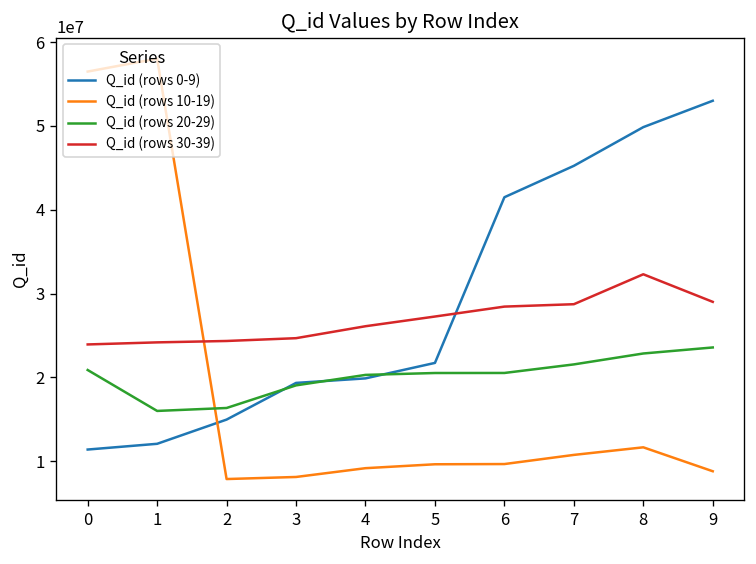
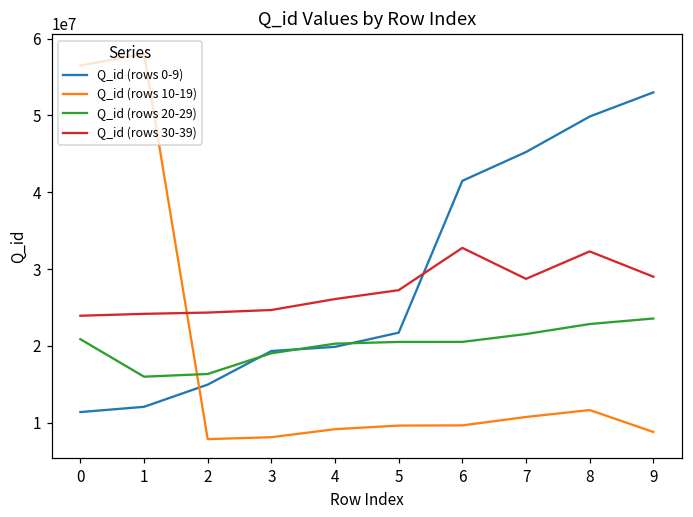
Q_id (rows 30-39), 6: 28000000 -> 33000000
